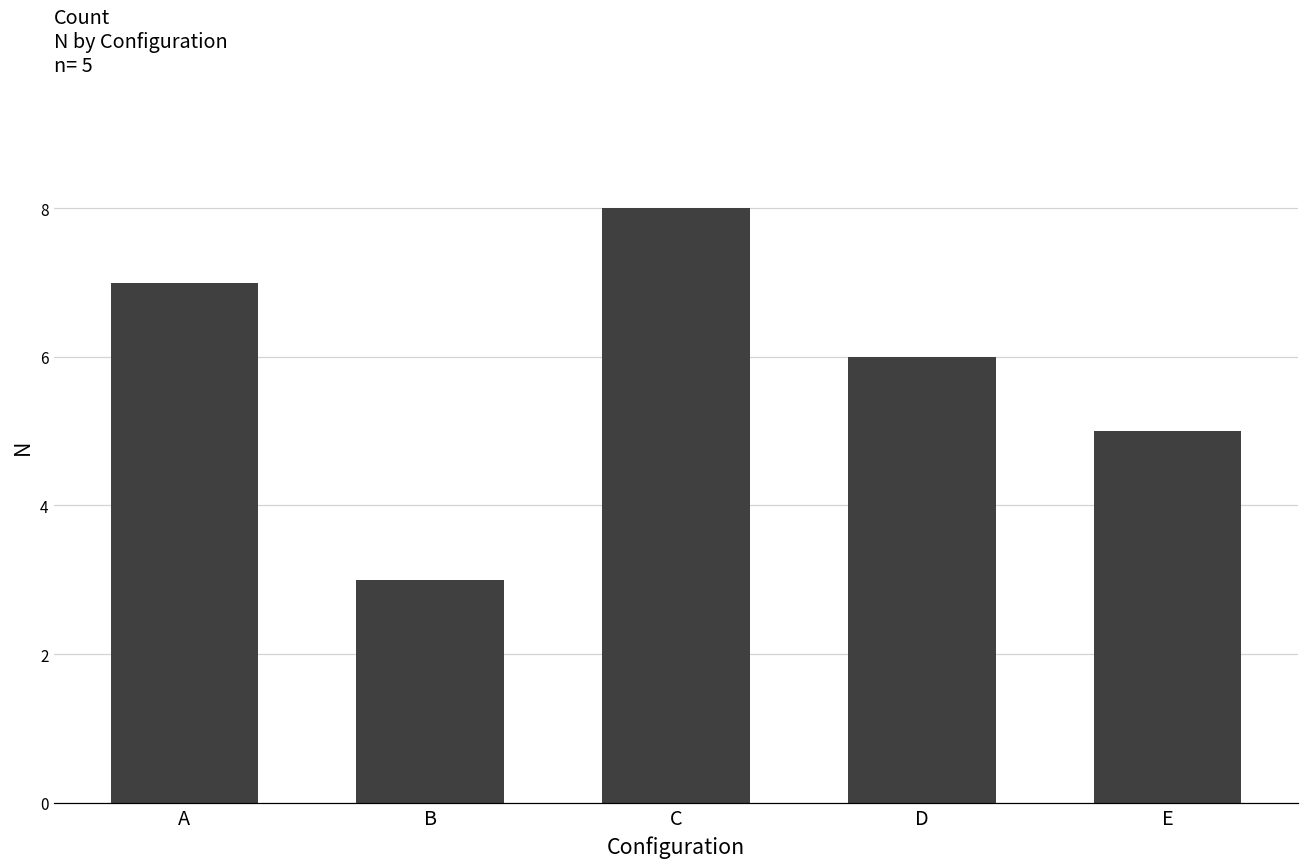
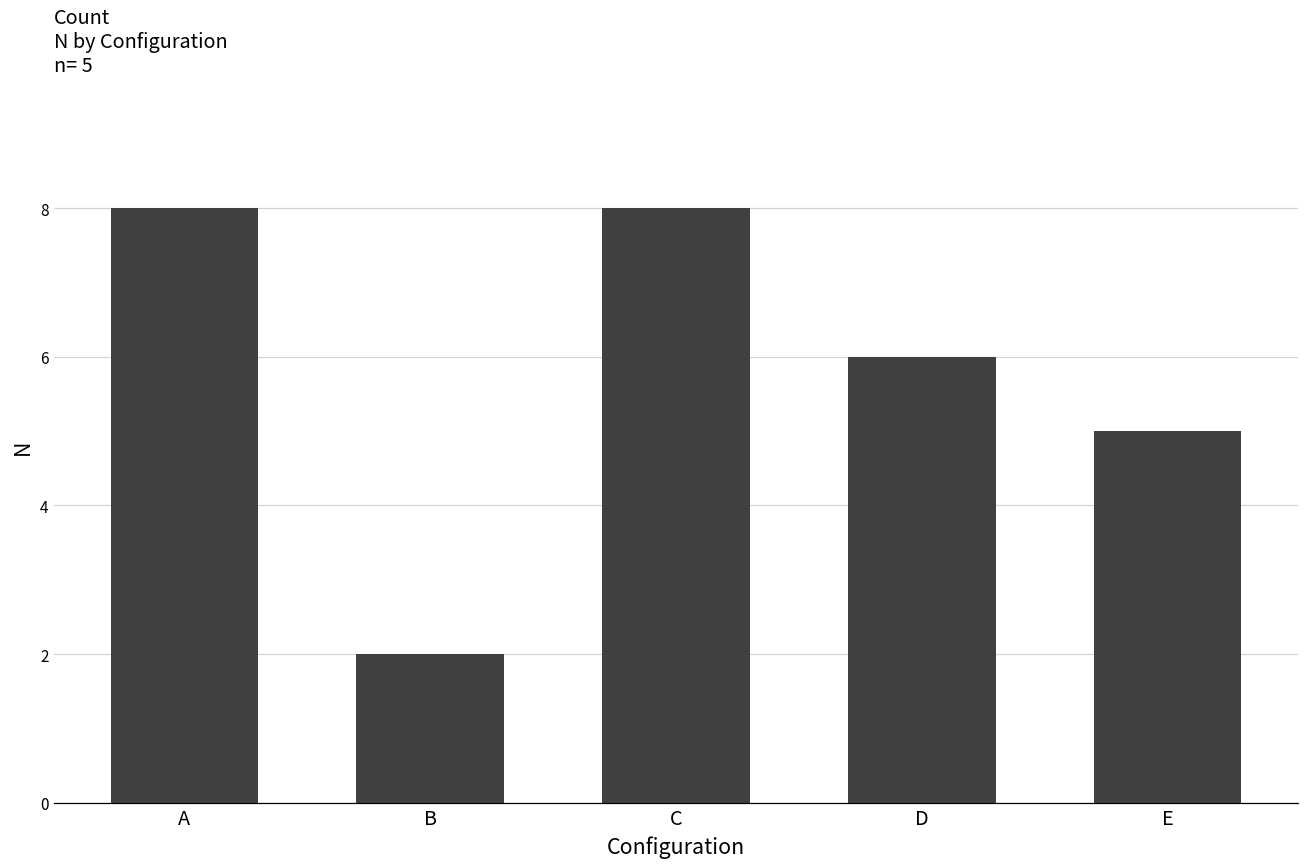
A: 7 -> 8
B: 3 -> 2
